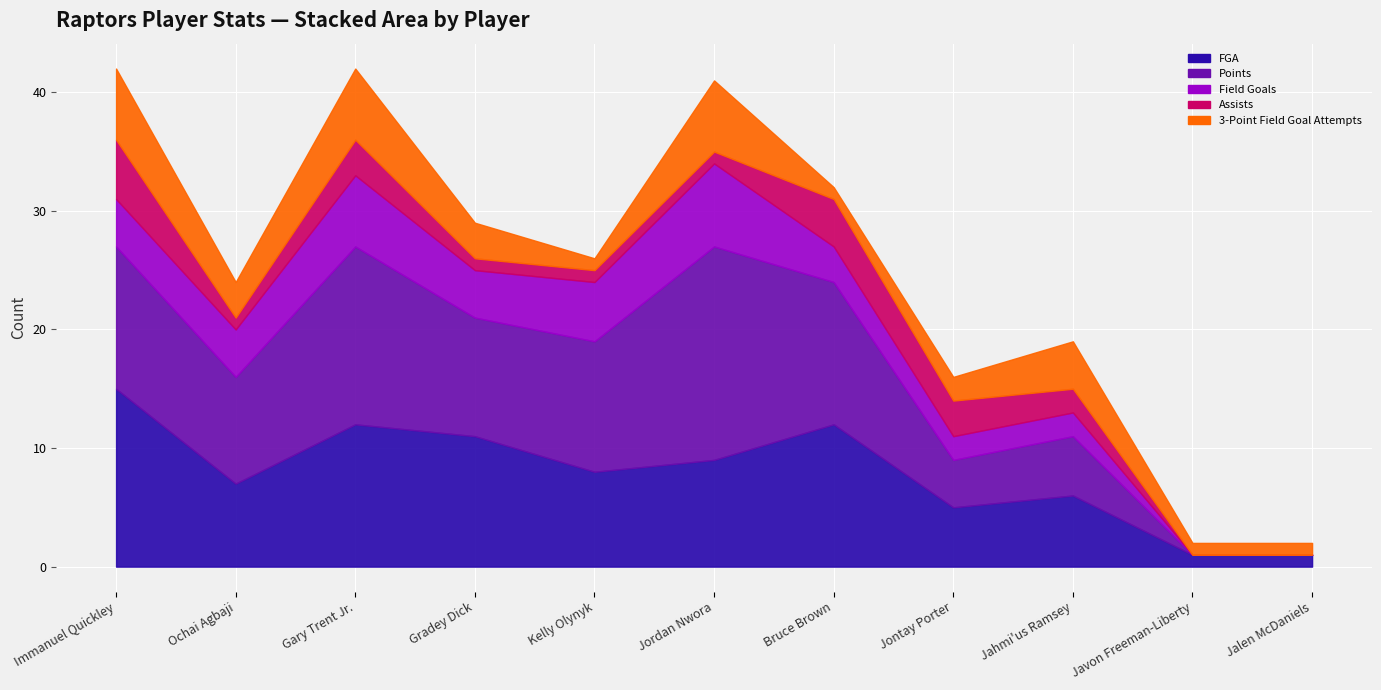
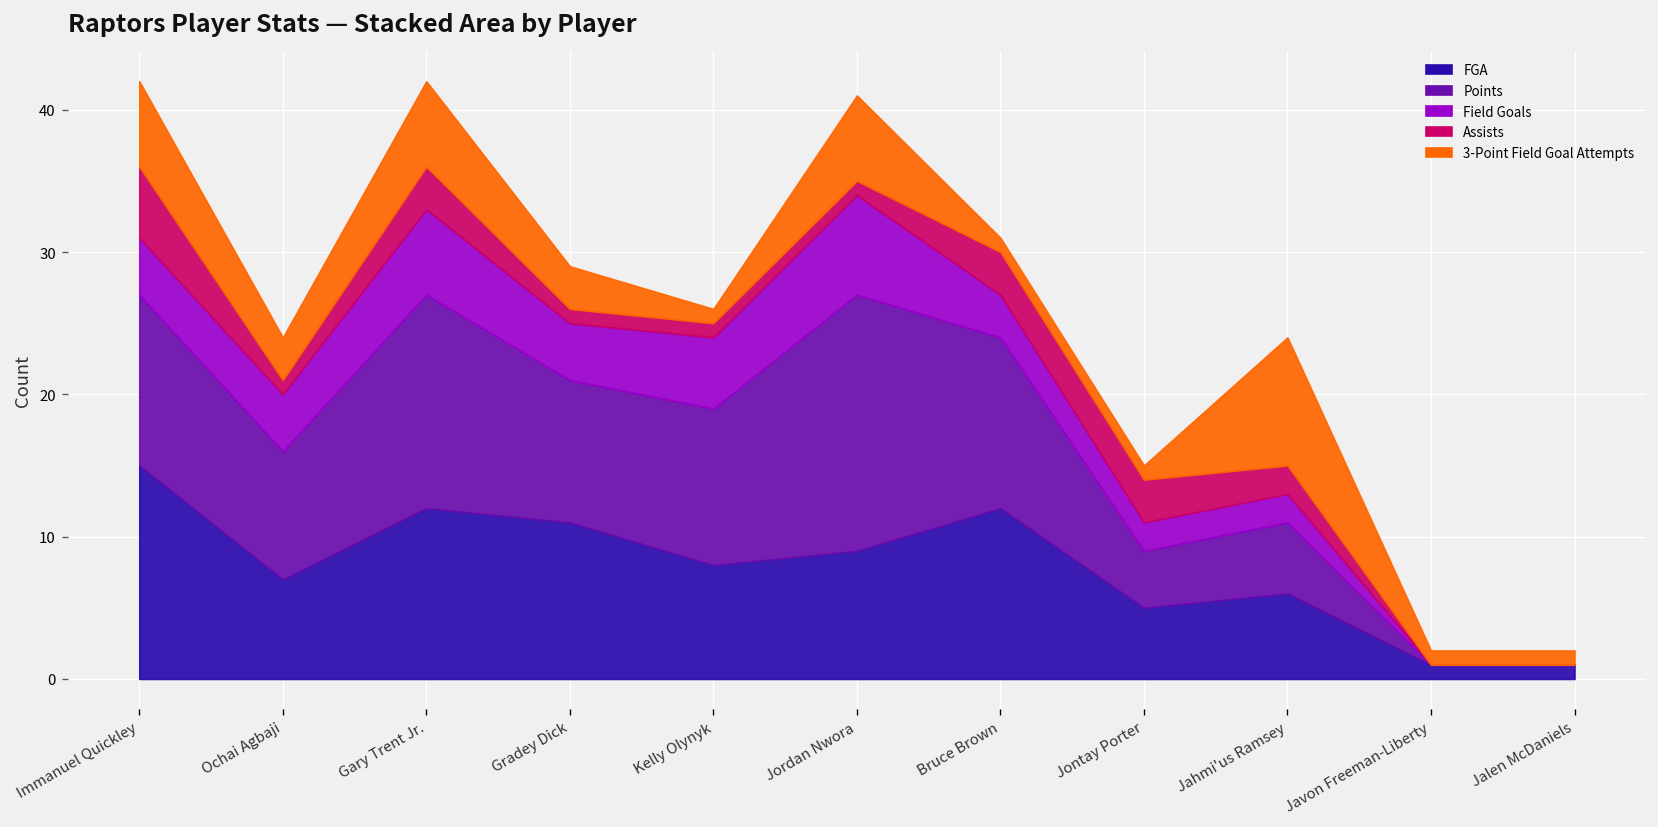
Assists, Bruce Brown: 4 -> 3
3-Point Field Goal Attempts, Jontay Porter: 2 -> 1
3-Point Field Goal Attempts, Jahmi'us Ramsey: 4 -> 9
